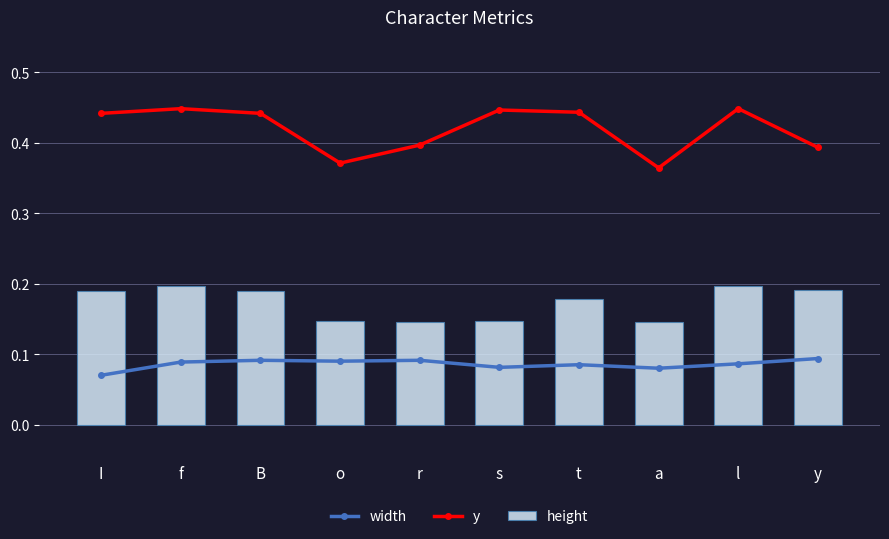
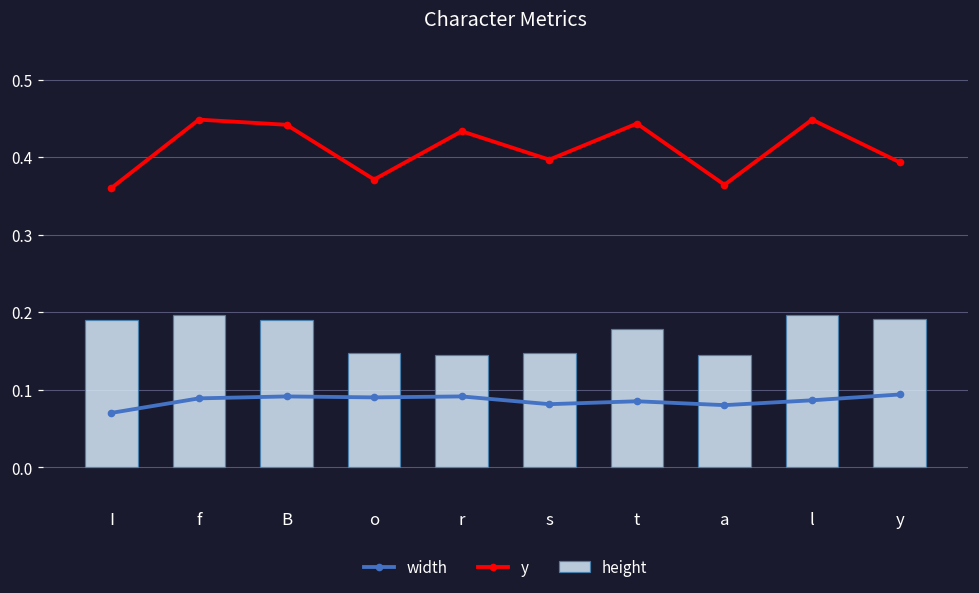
y, I: 0.44 -> 0.36
y, r: 0.40 -> 0.43
y, s: 0.45 -> 0.40
